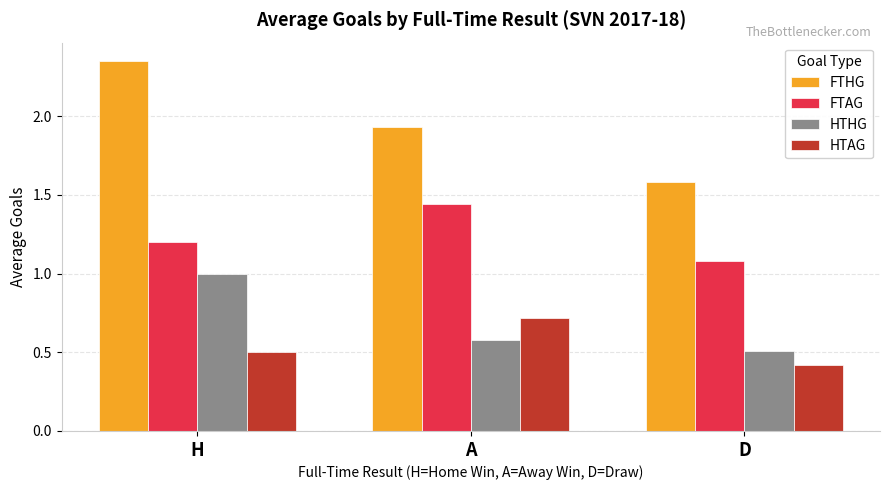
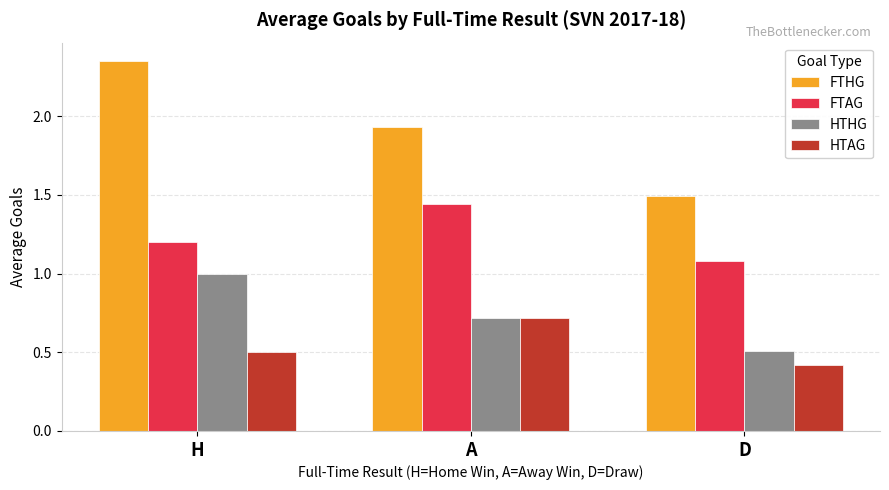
HTHG, A: 0.58 -> 0.72
FTHG, D: 1.58 -> 1.49
